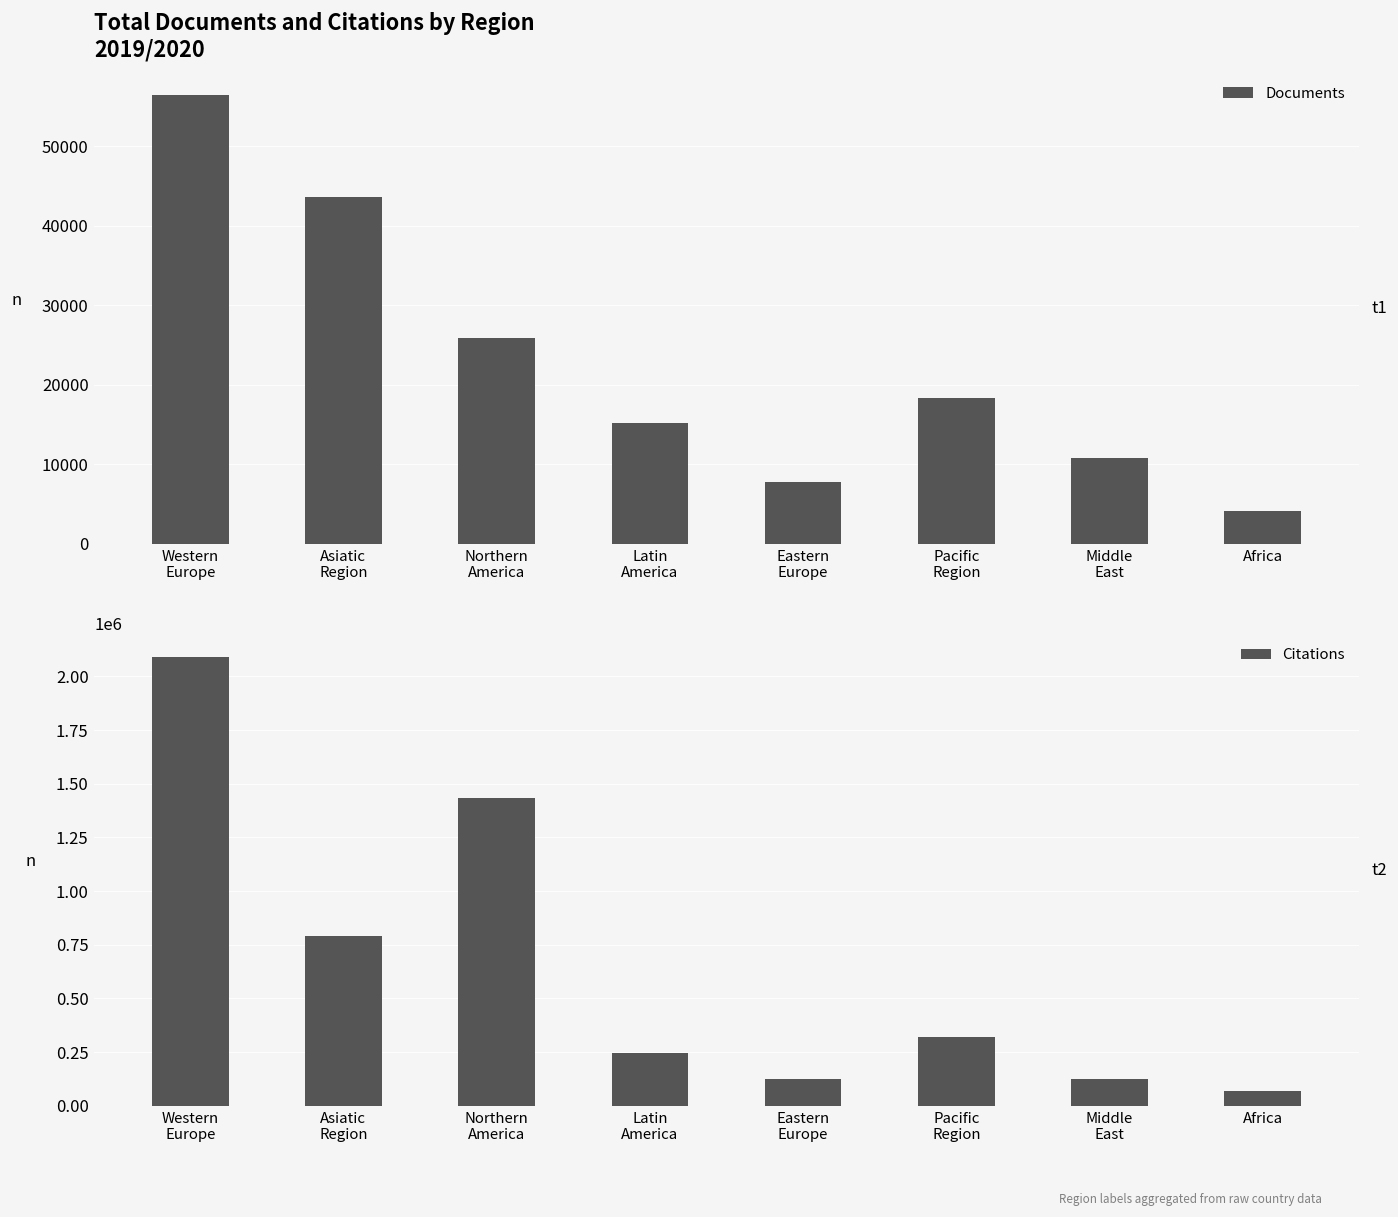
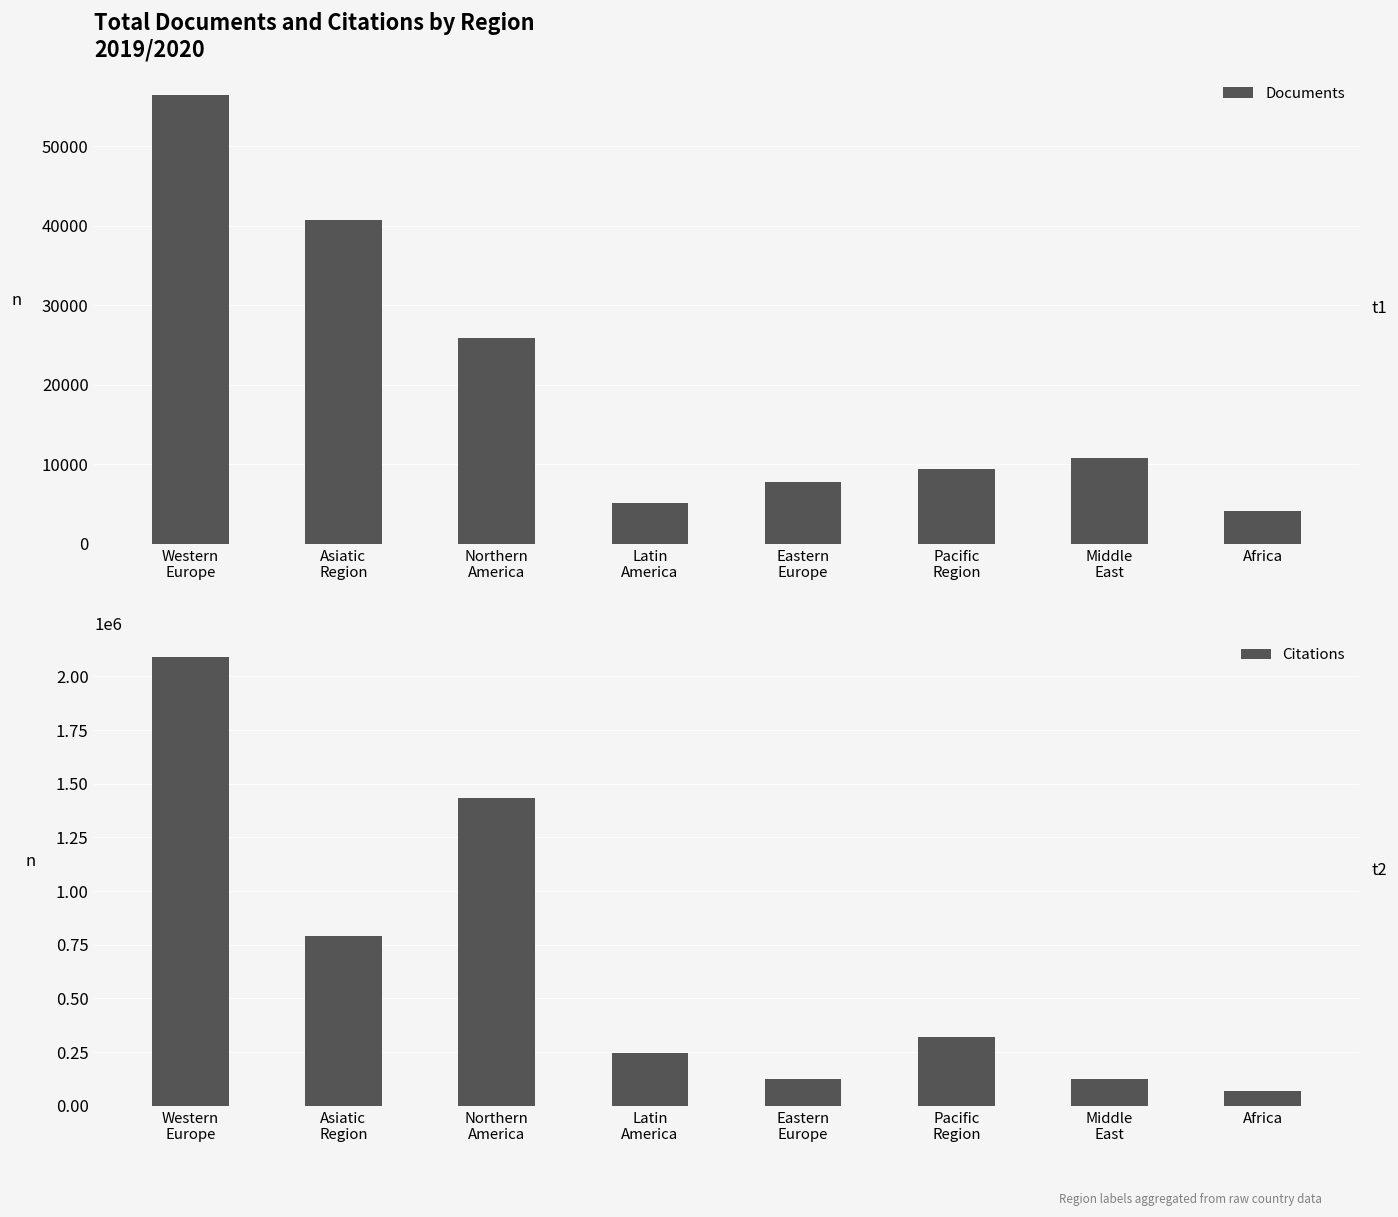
Total Documents and Citations by Region 2019/2020, Asiatic Region: 44000 -> 41000
Total Documents and Citations by Region 2019/2020, Latin America: 15000 -> 5000
Total Documents and Citations by Region 2019/2020, Pacific Region: 18000 -> 9000
